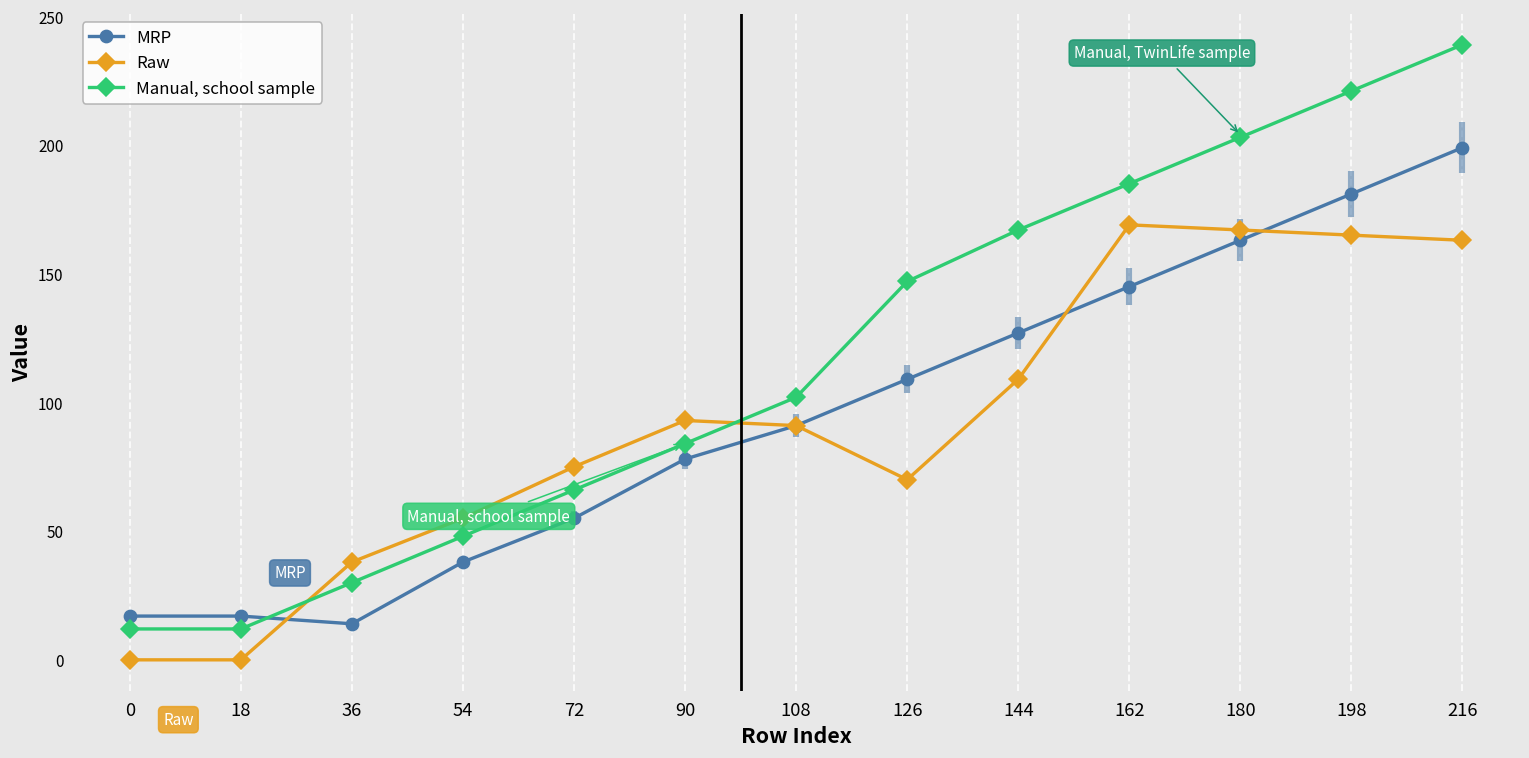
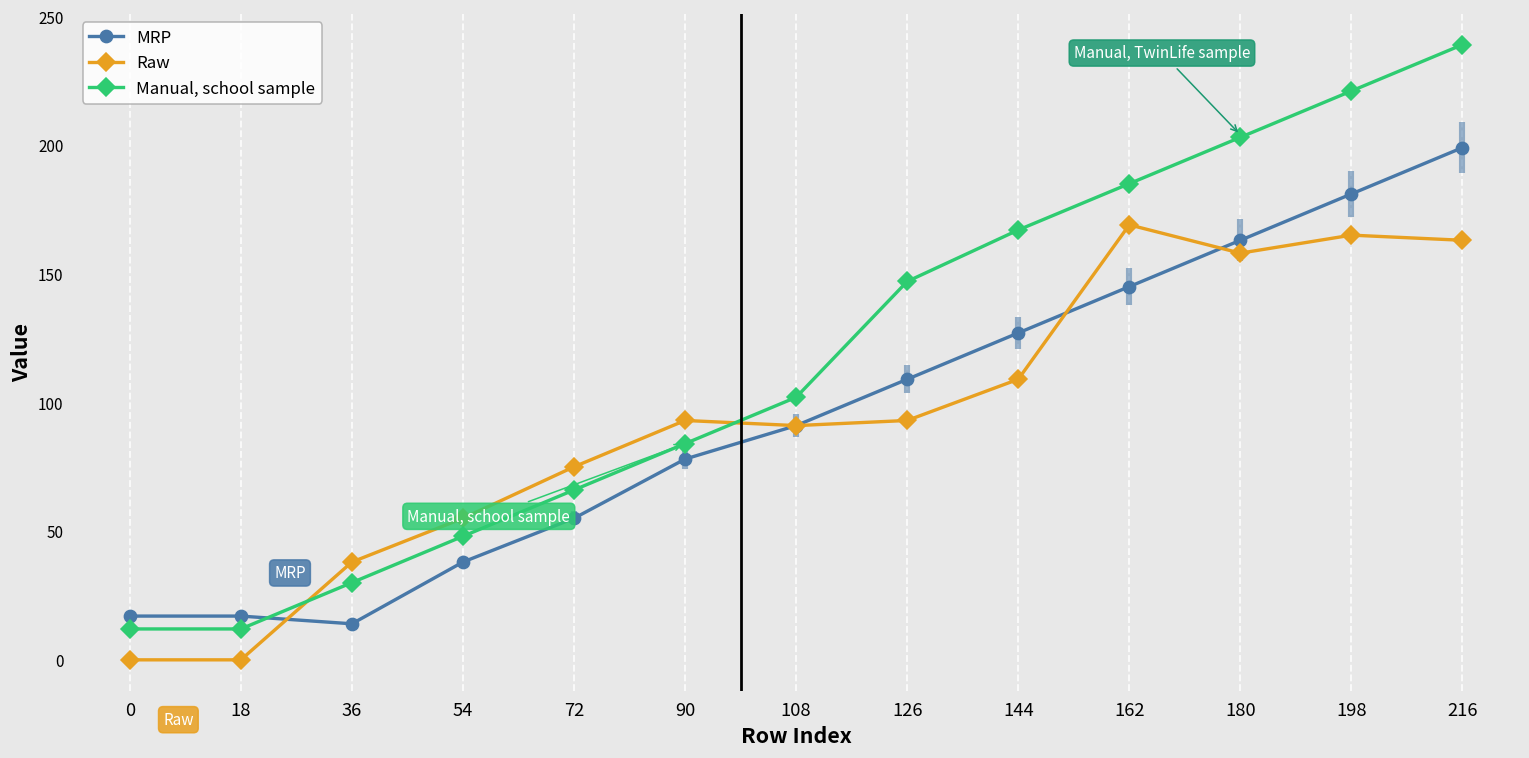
Raw, 126: 70 -> 93
Raw, 180: 167 -> 158
